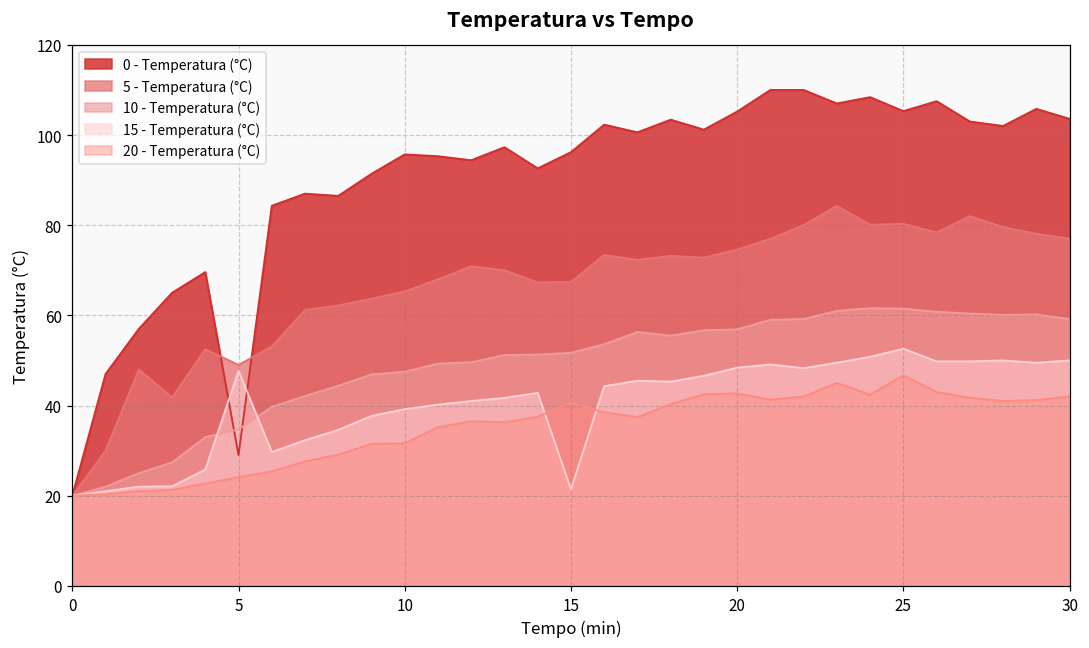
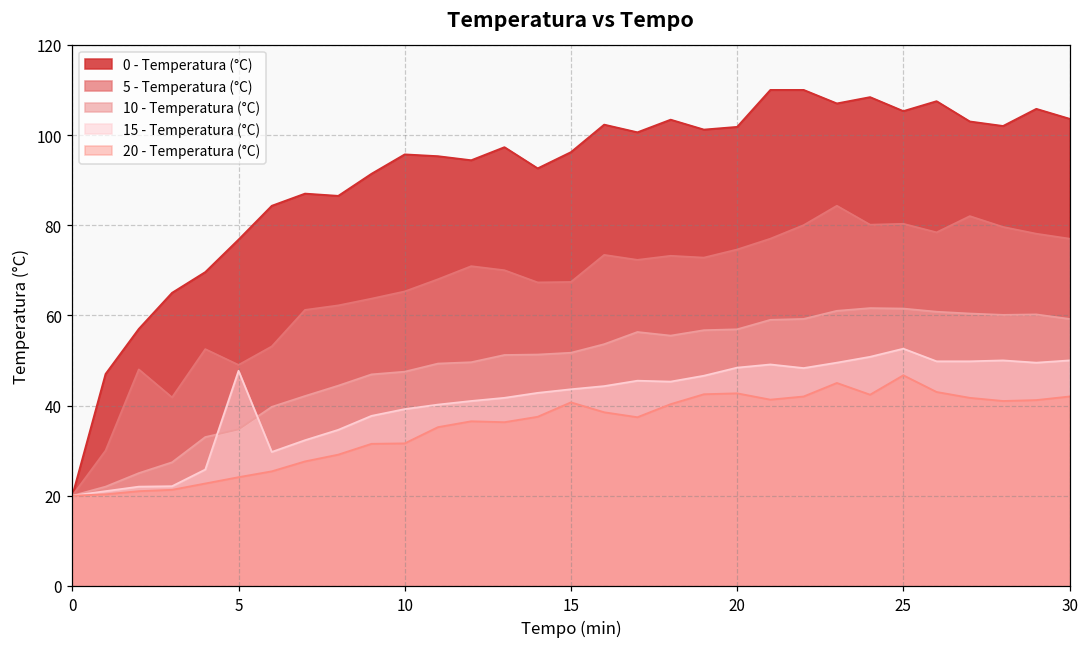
0 - Temperatura (°C), 5: 29 -> 77
15 - Temperatura (°C), 15: 21 -> 44
0 - Temperatura (°C), 20: 105 -> 102
